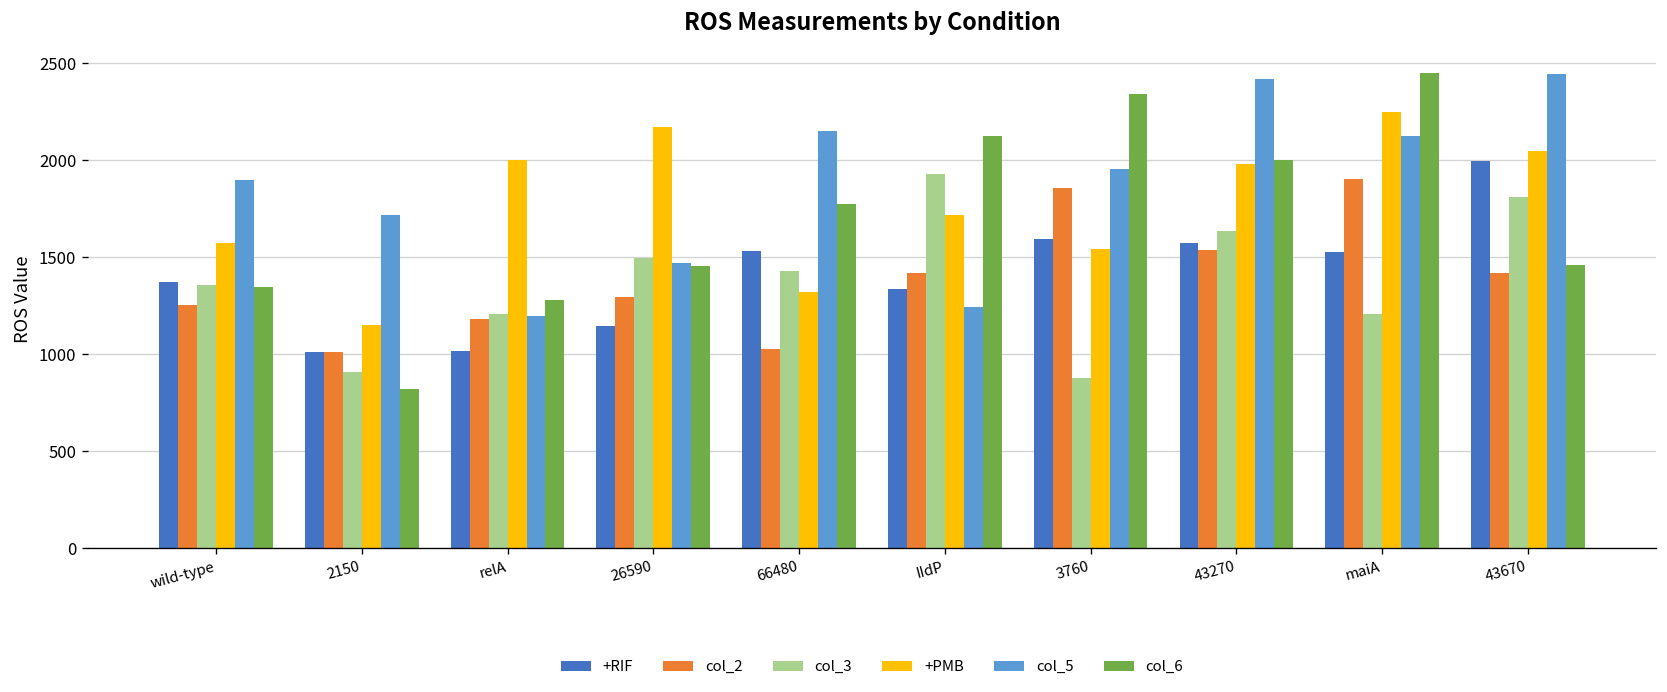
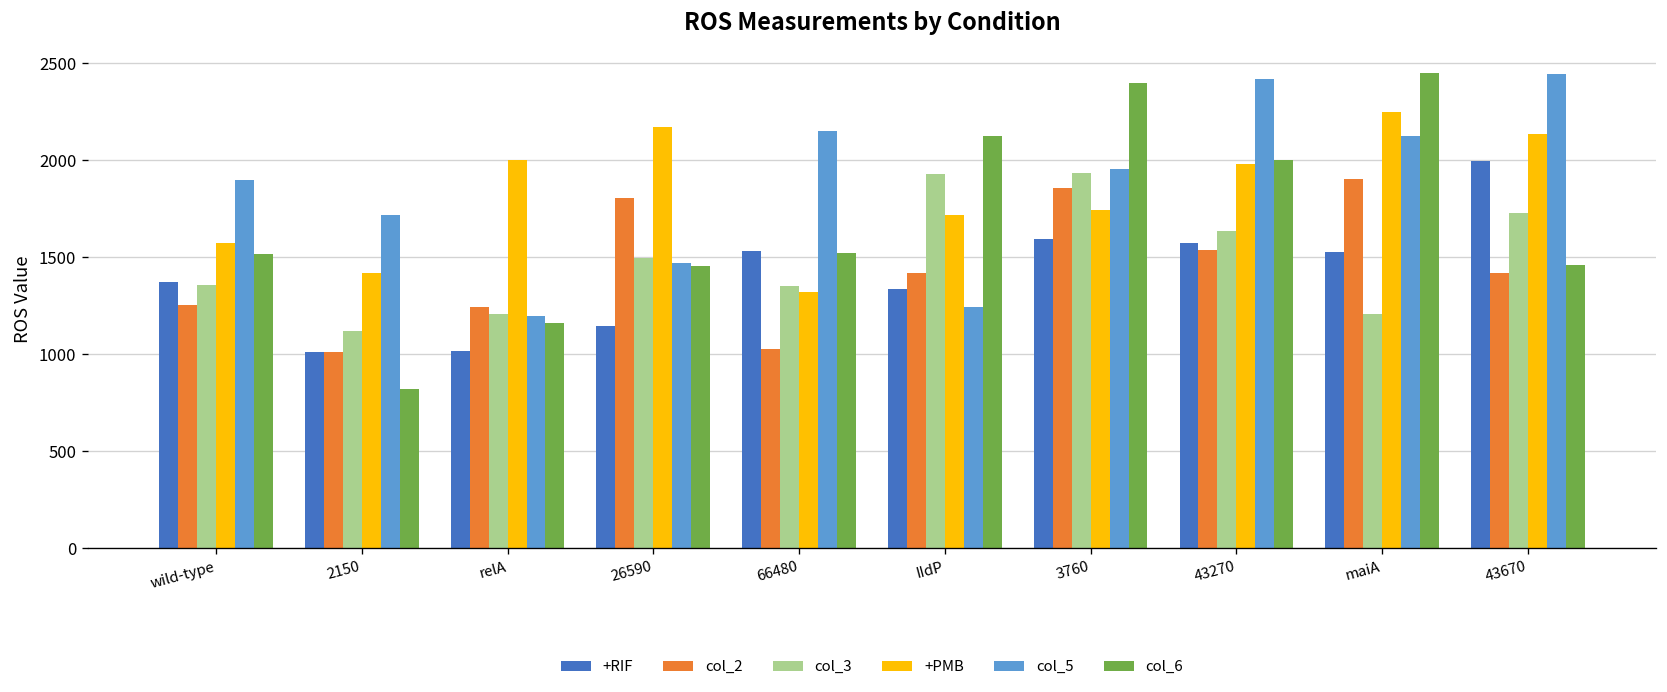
col_6, wild-type: 1350 -> 1520
col_3, 2150: 910 -> 1120
+PMB, 2150: 1150 -> 1420
col_2, relA: 1180 -> 1240
col_6, relA: 1280 -> 1160
col_2, 26590: 1290 -> 1800
col_3, 66480: 1430 -> 1350
col_6, 66480: 1770 -> 1520
col_3, 3760: 870 -> 1930
+PMB, 3760: 1540 -> 1740
col_6, 3760: 2340 -> 2400
col_3, 43670: 1810 -> 1730
+PMB, 43670: 2050 -> 2130
